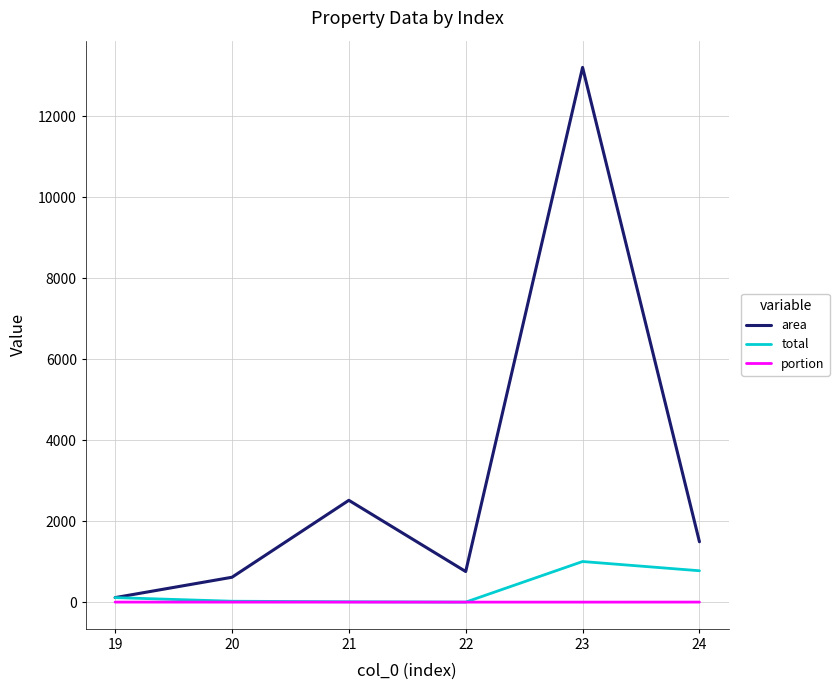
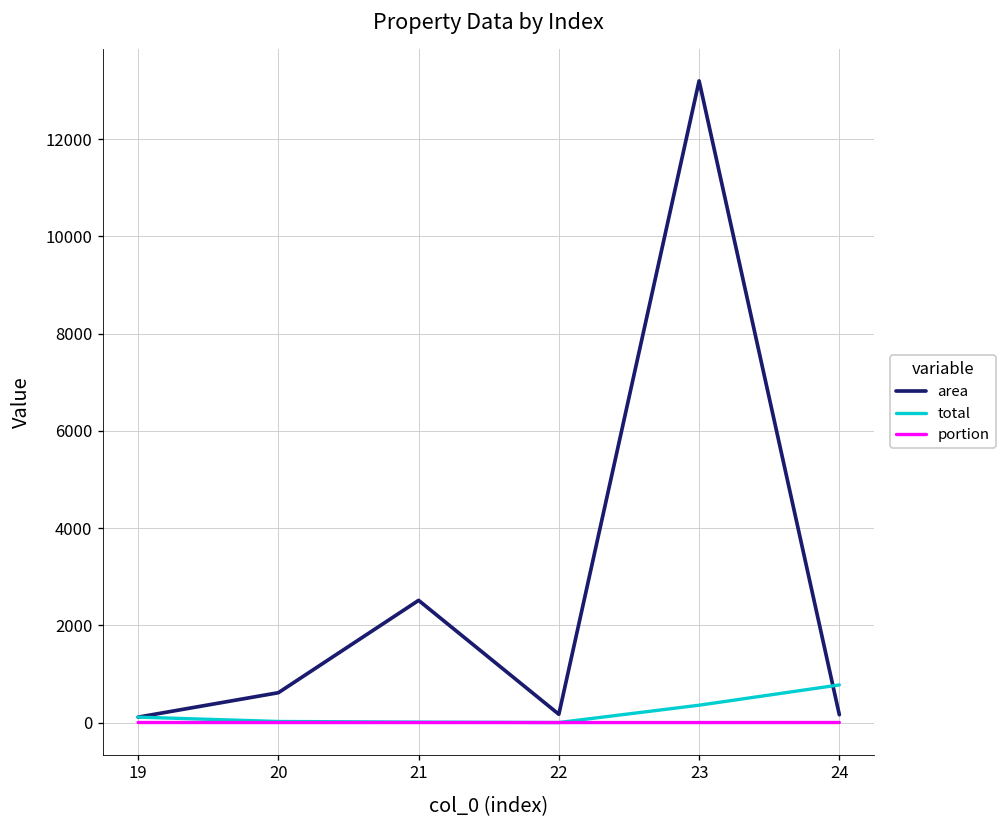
area, 22: 800 -> 200
total, 23: 1000 -> 400
area, 24: 1500 -> 200
